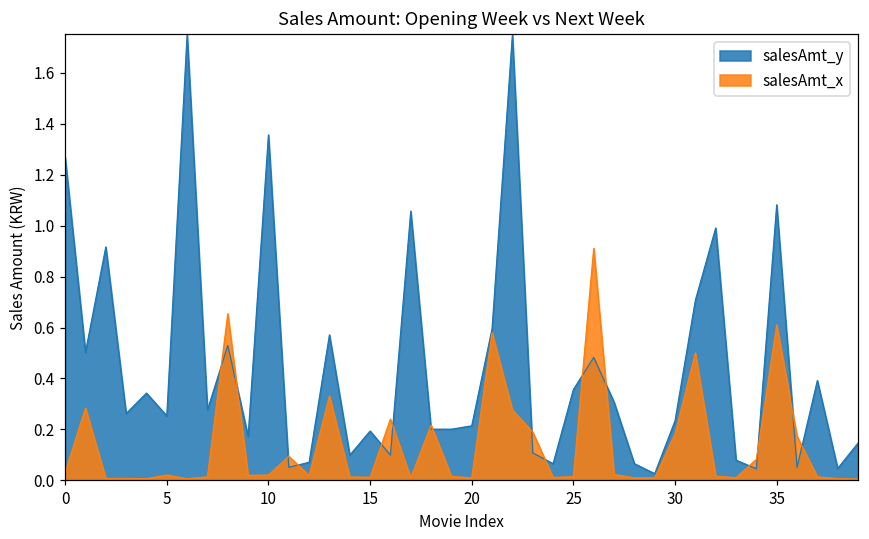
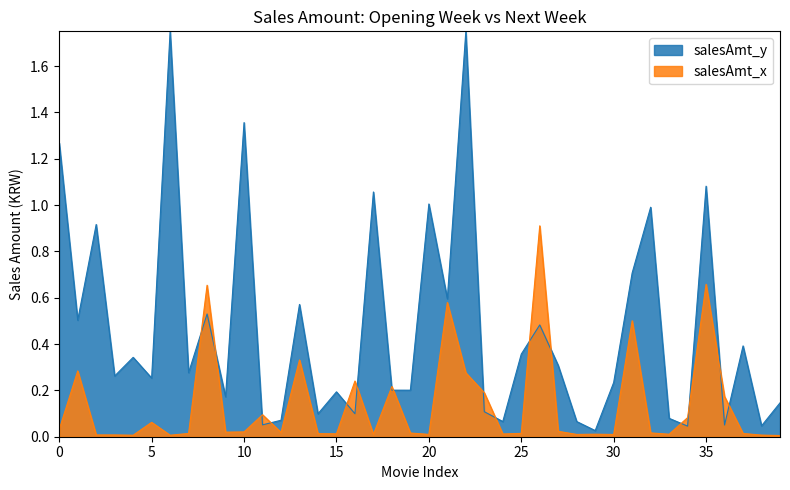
salesAmt_x, 5: 0.02 -> 0.06
salesAmt_y, 20: 0.21 -> 1.00
salesAmt_x, 30: 0.18 -> 0.01
salesAmt_x, 35: 0.61 -> 0.66
